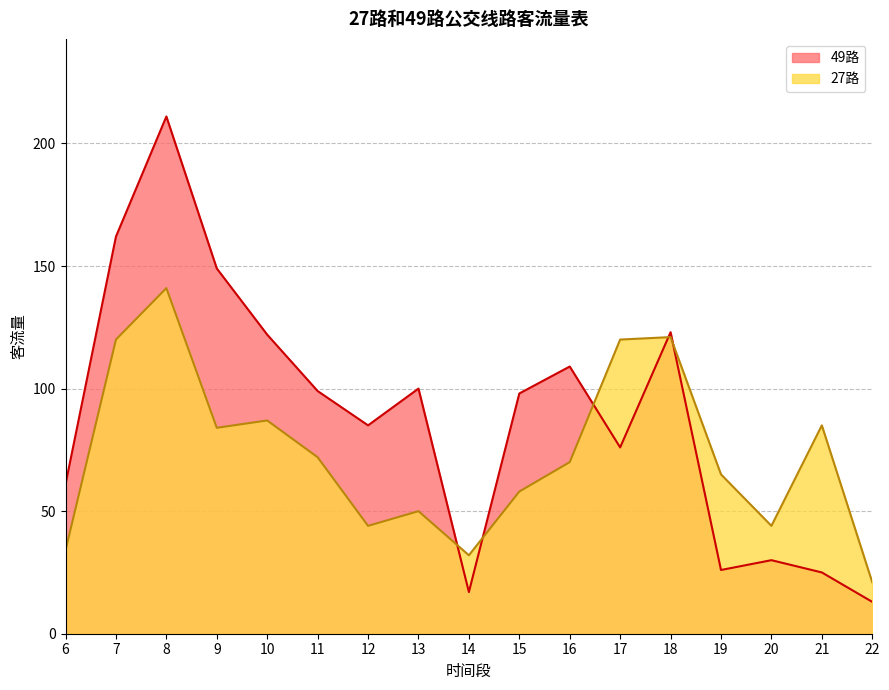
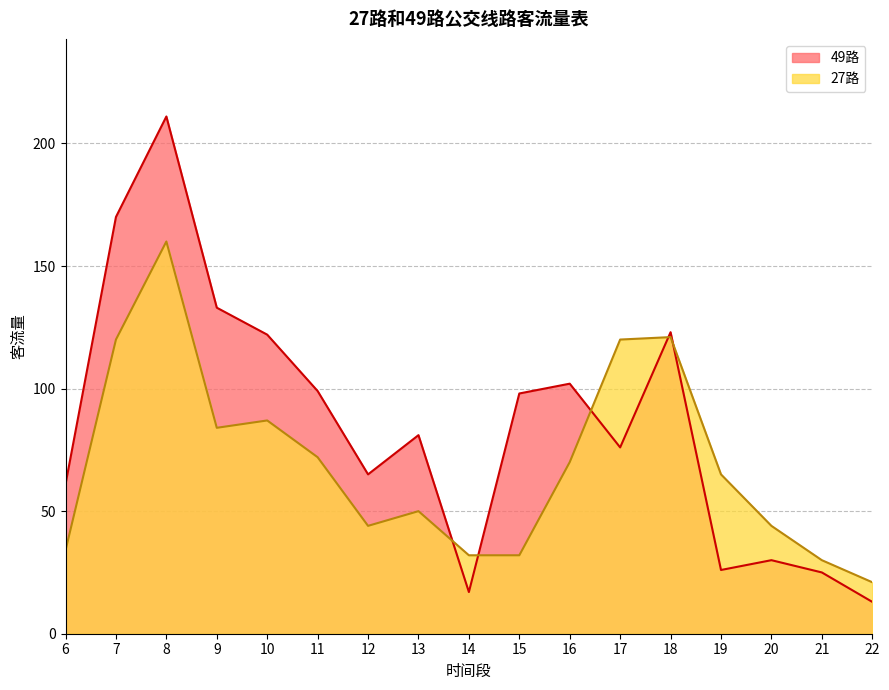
49路, 7: 162 -> 170
27路, 8: 141 -> 160
49路, 9: 149 -> 133
49路, 12: 85 -> 65
49路, 13: 100 -> 81
27路, 15: 58 -> 32
49路, 16: 109 -> 102
27路, 21: 85 -> 30
